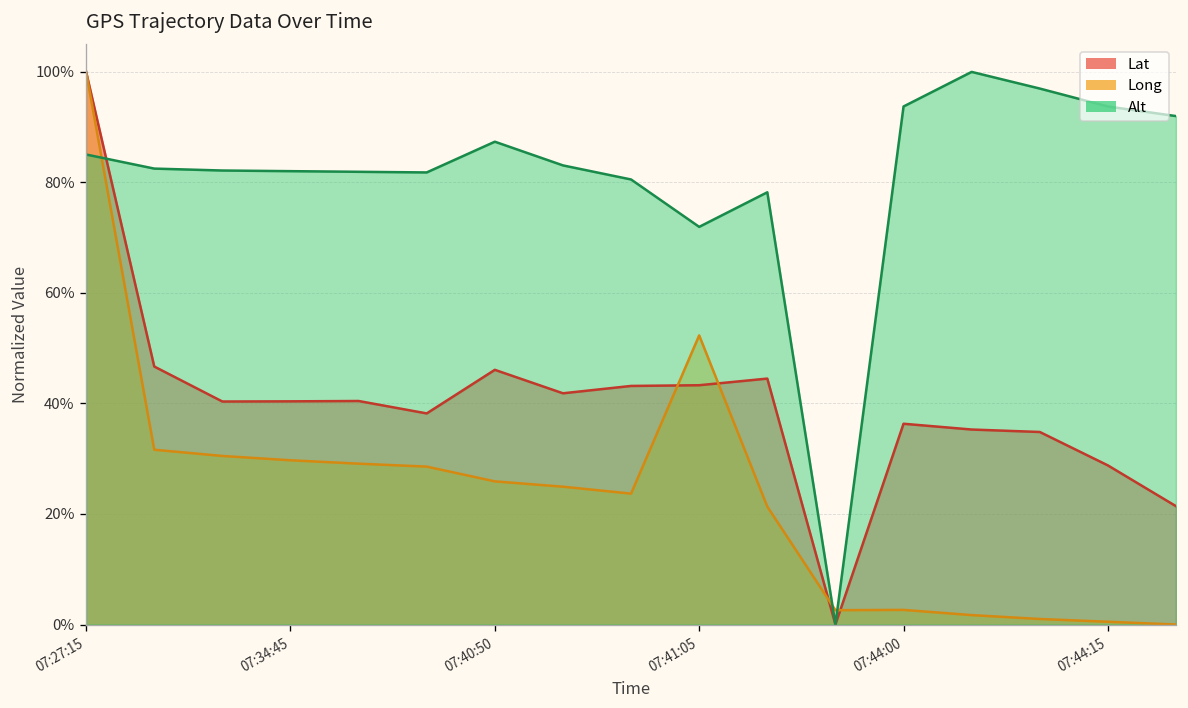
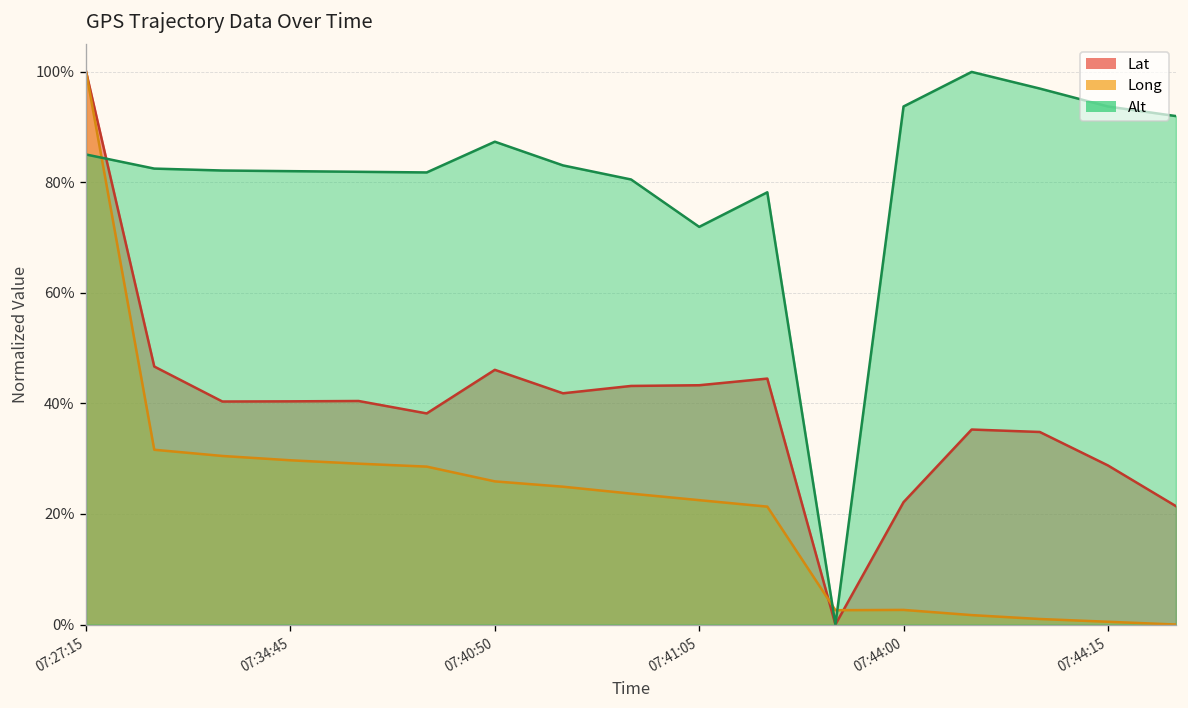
Long, 07:41:05: 52% -> 23%
Lat, 07:44:00: 36% -> 22%
